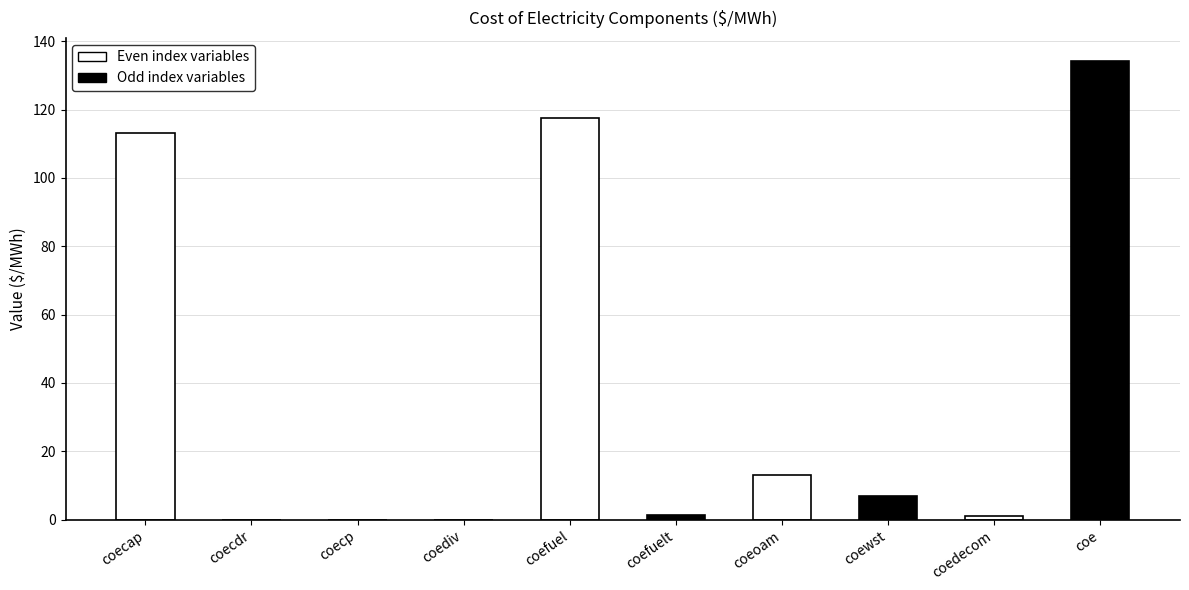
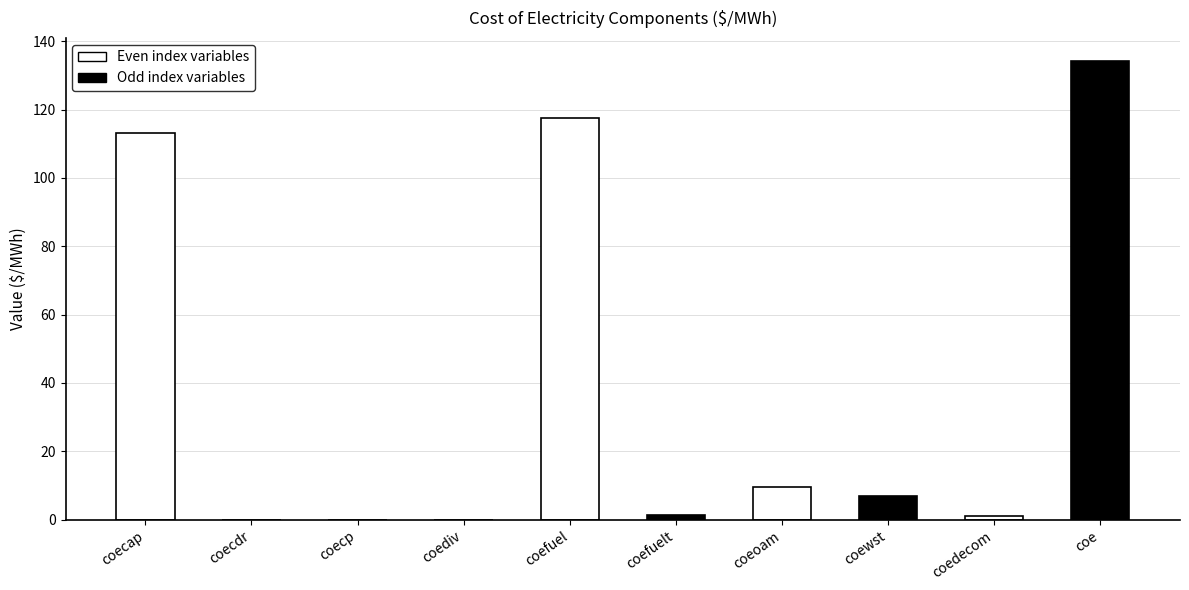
coeoam: 13 -> 10
